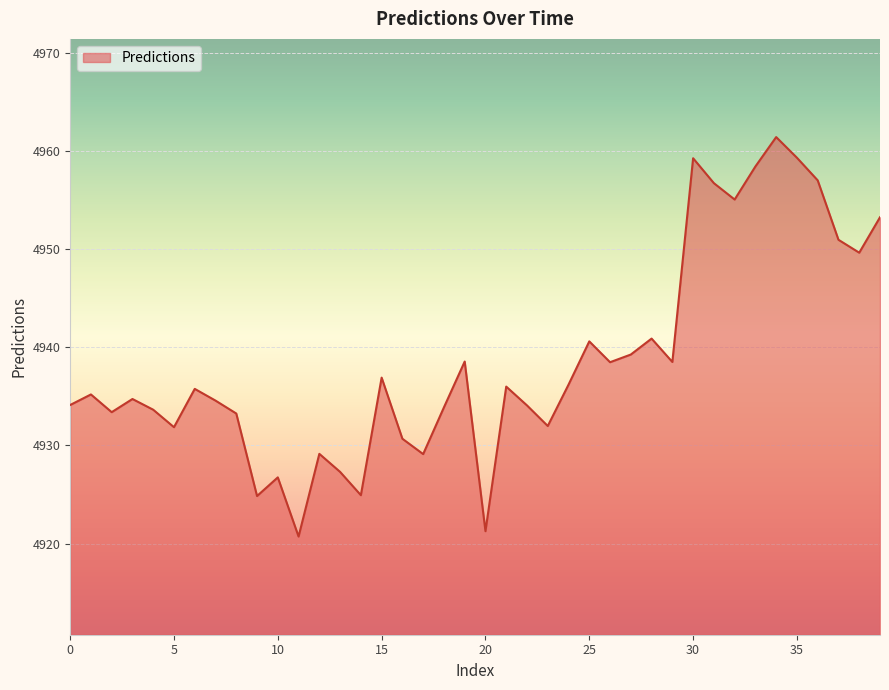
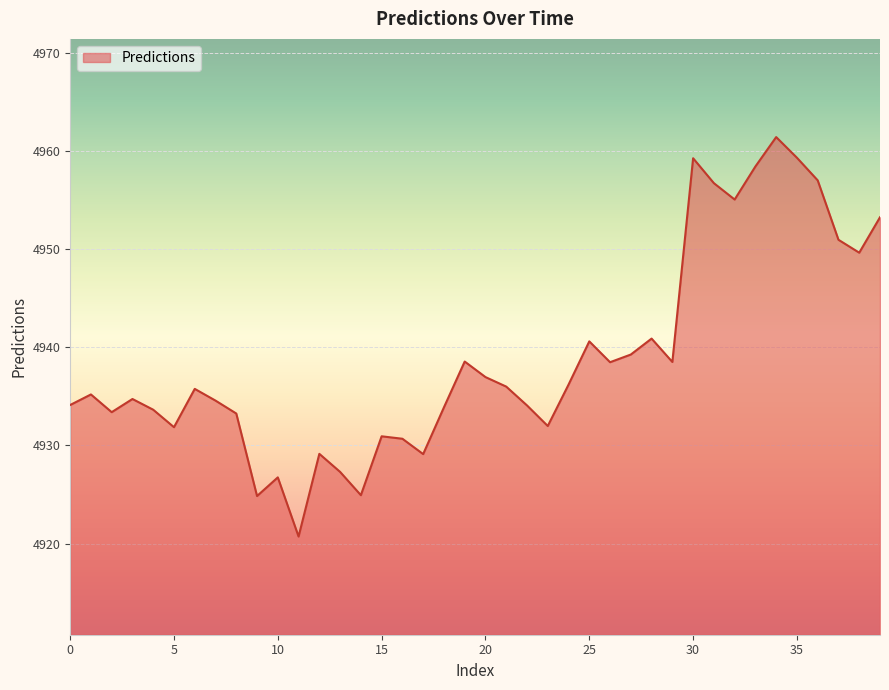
15: 4937 -> 4931
20: 4921 -> 4937
